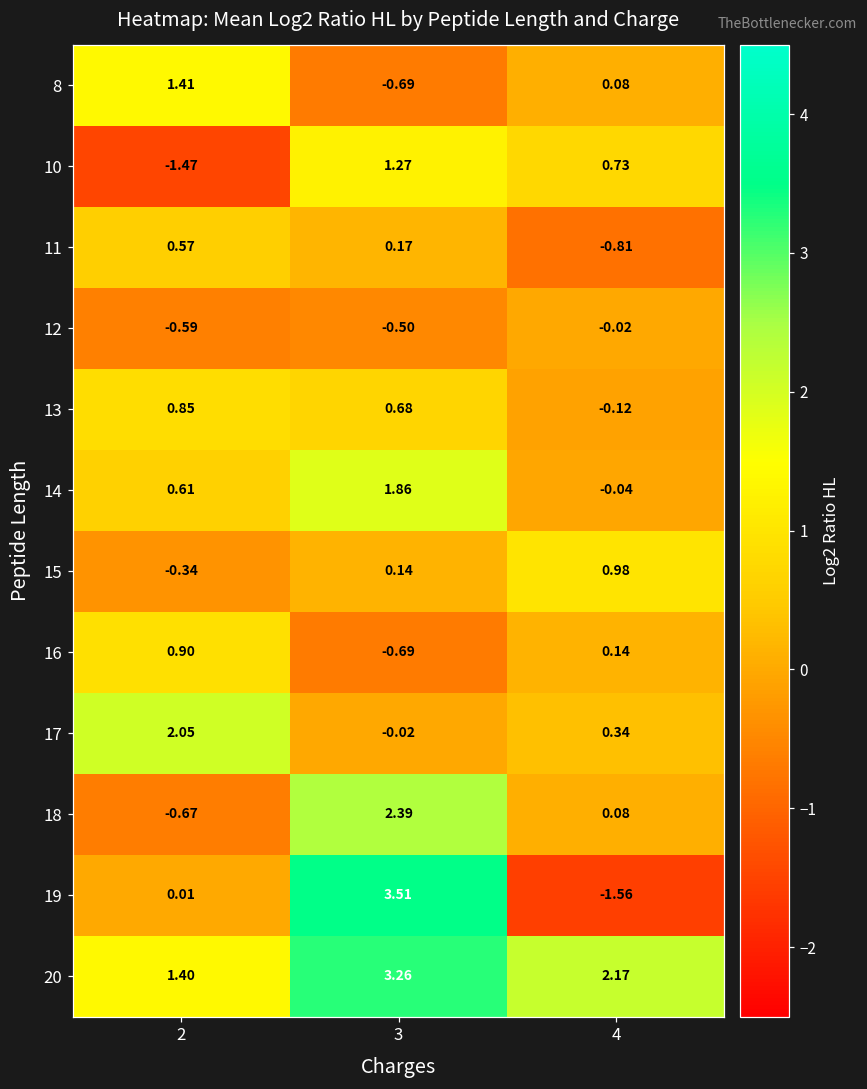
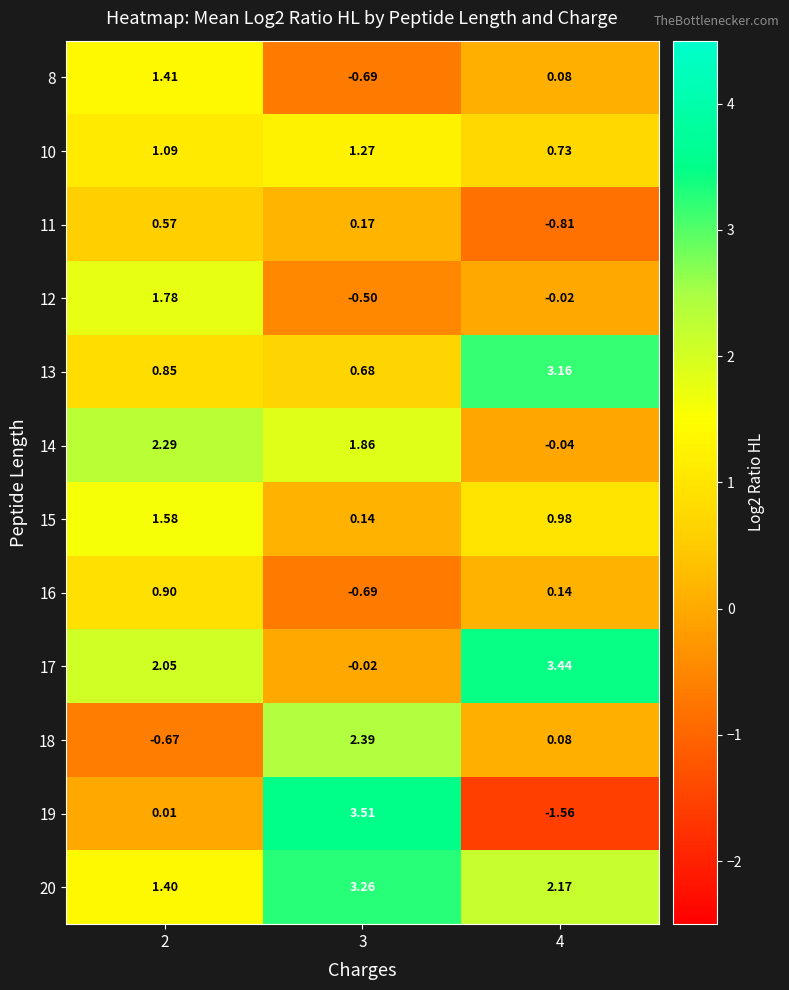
10, 2: -1.47 -> 1.09
12, 2: -0.59 -> 1.78
13, 4: -0.12 -> 3.16
14, 2: 0.61 -> 2.29
15, 2: -0.34 -> 1.58
17, 4: 0.34 -> 3.44
